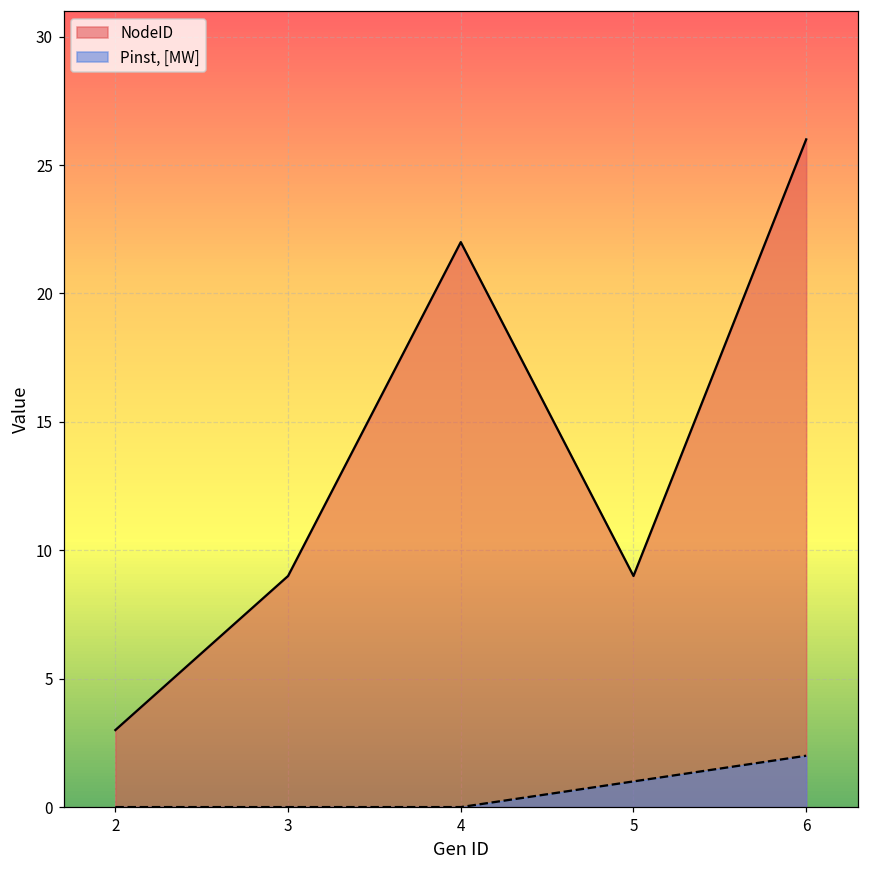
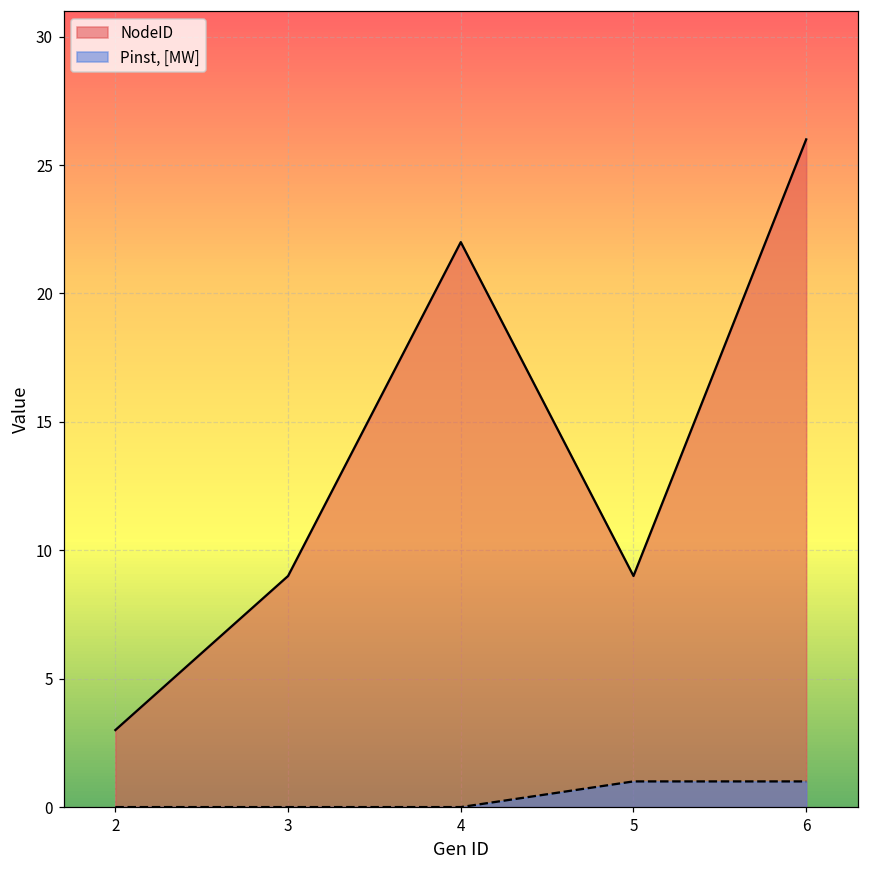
Pinst, [MW], 6: 2 -> 1
